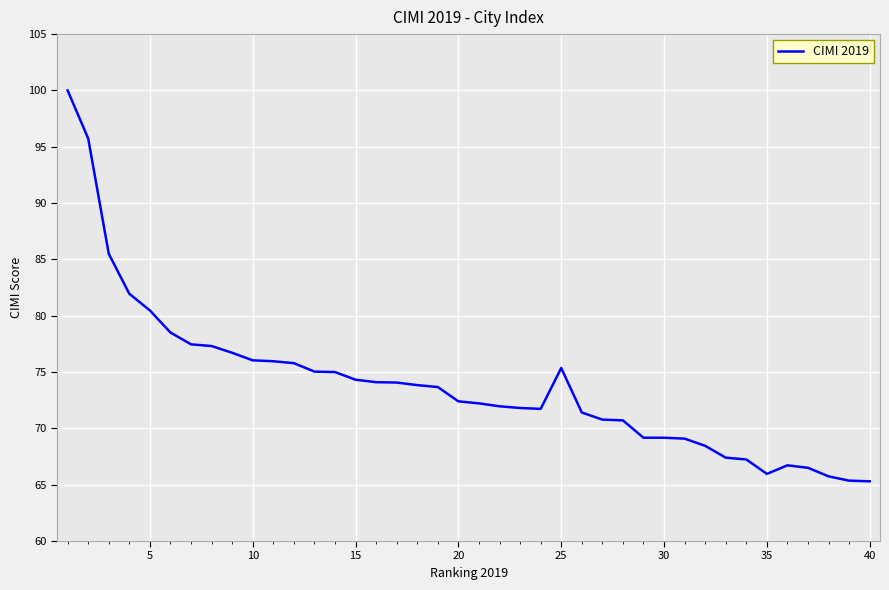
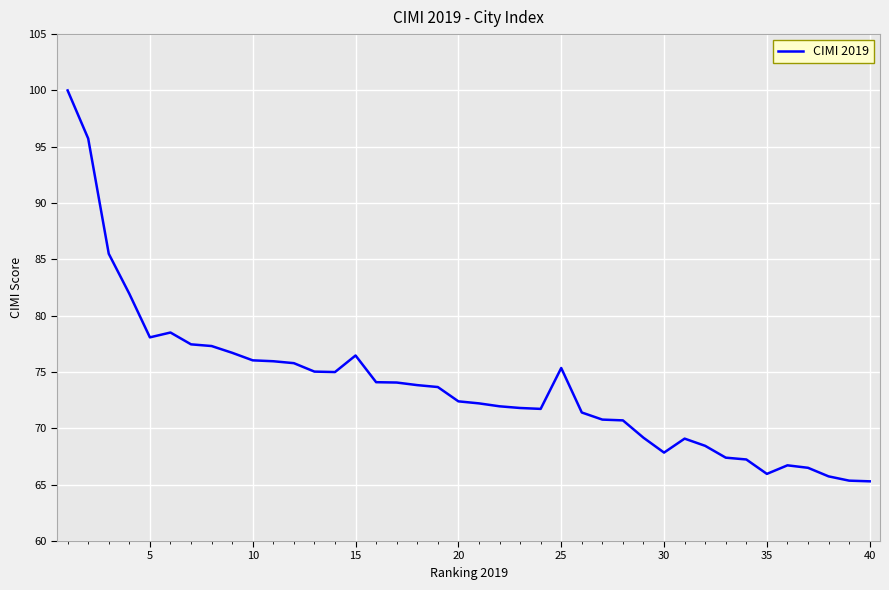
5: 80.5 -> 78.1
15: 74.3 -> 76.5
30: 69.2 -> 67.9
